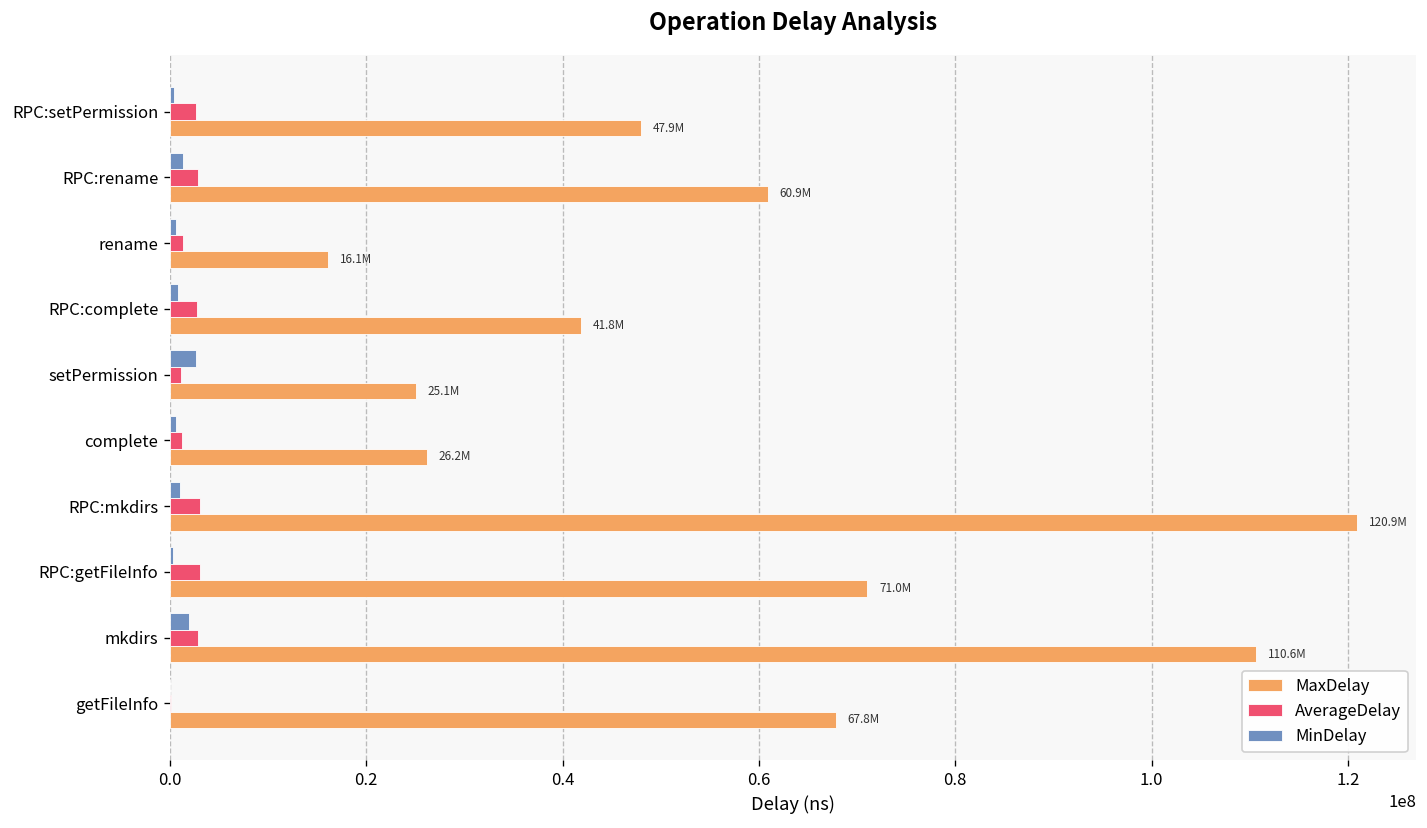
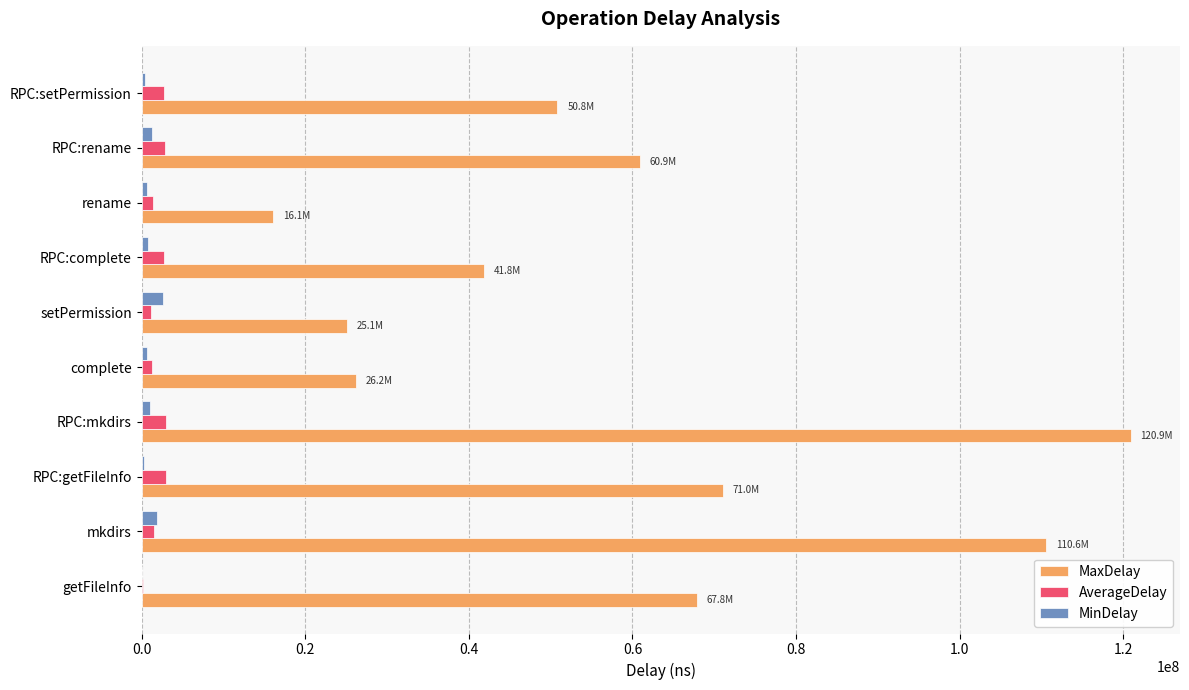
MaxDelay, RPC:setPermission: 47.9M -> 50.8M
AverageDelay, mkdirs: 3000000 -> 1000000
